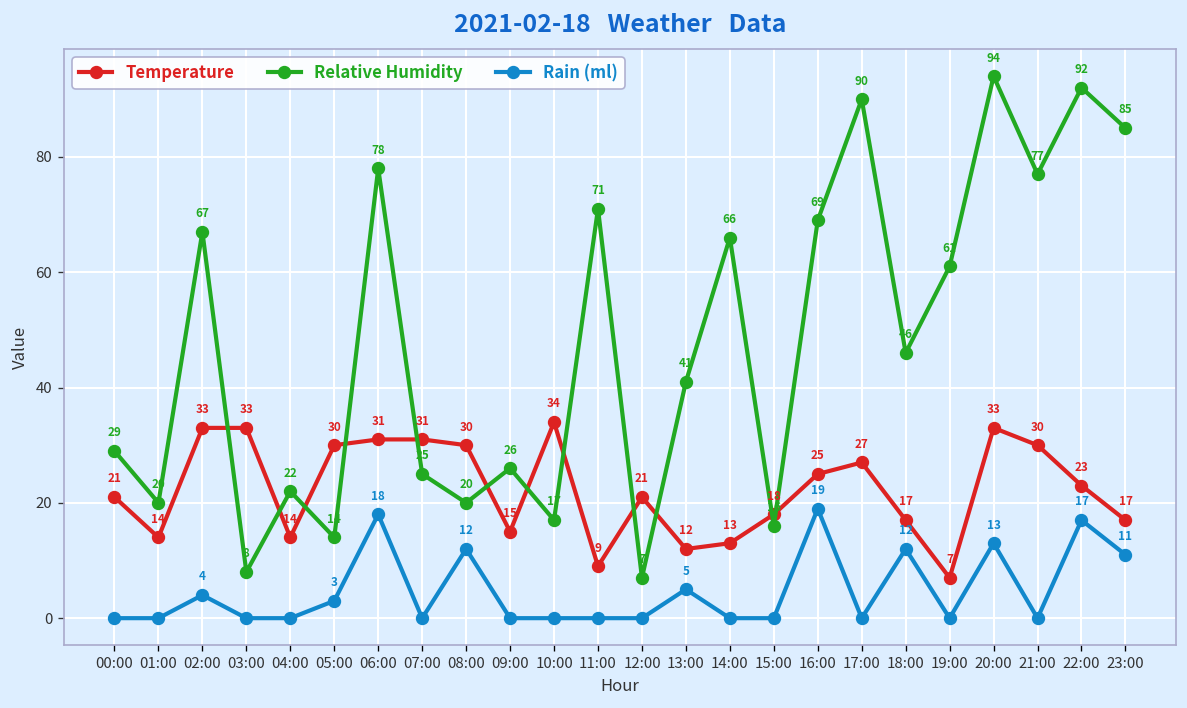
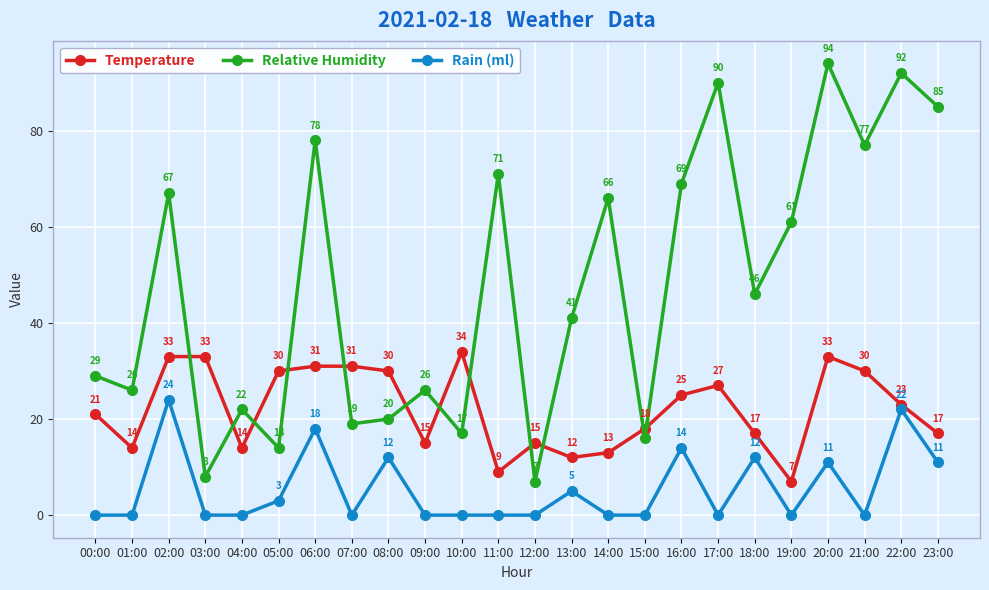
Relative Humidity, 01:00: 20 -> 26
Rain (ml), 02:00: 4 -> 24
Relative Humidity, 07:00: 25 -> 19
Temperature, 12:00: 21 -> 15
Rain (ml), 16:00: 19 -> 14
Rain (ml), 20:00: 13 -> 11
Rain (ml), 22:00: 17 -> 22
